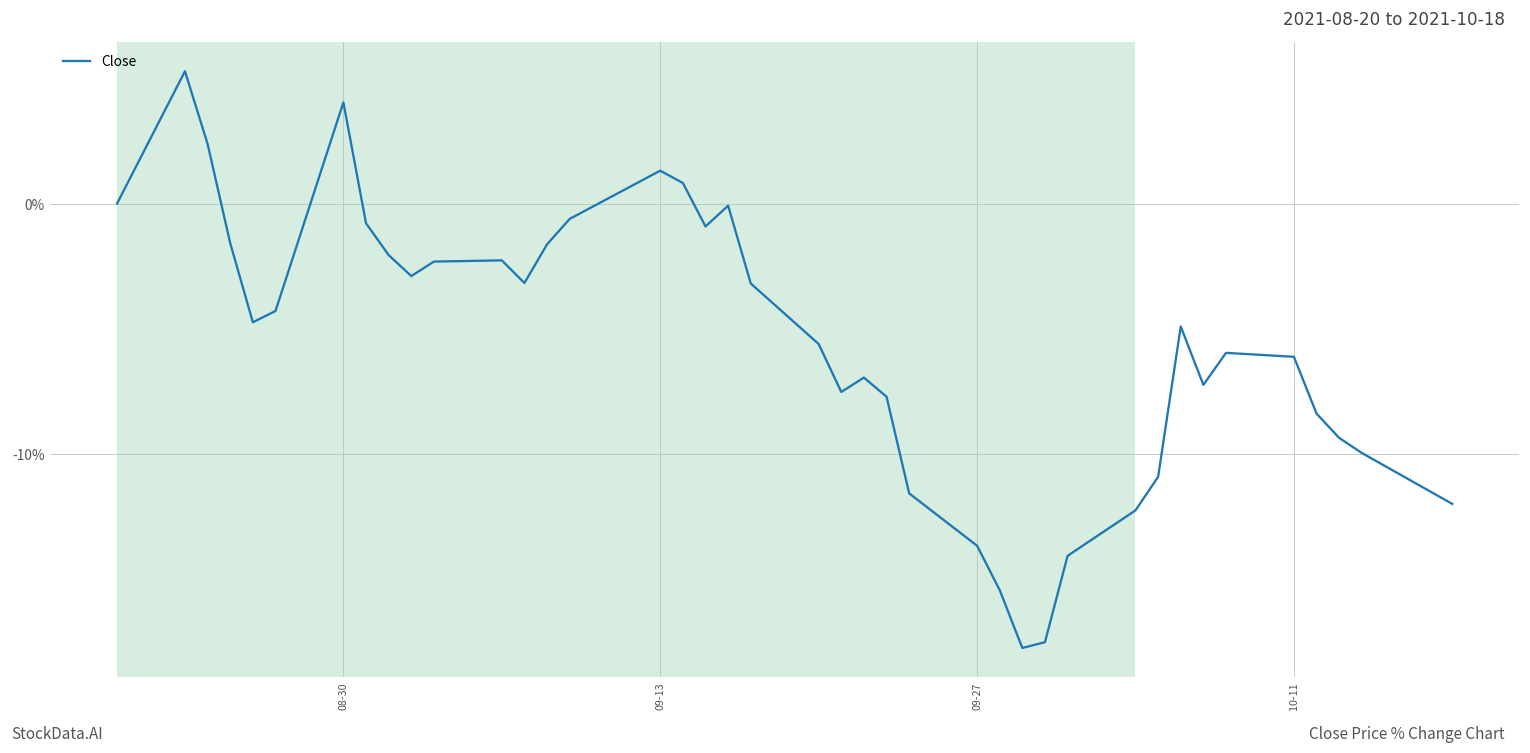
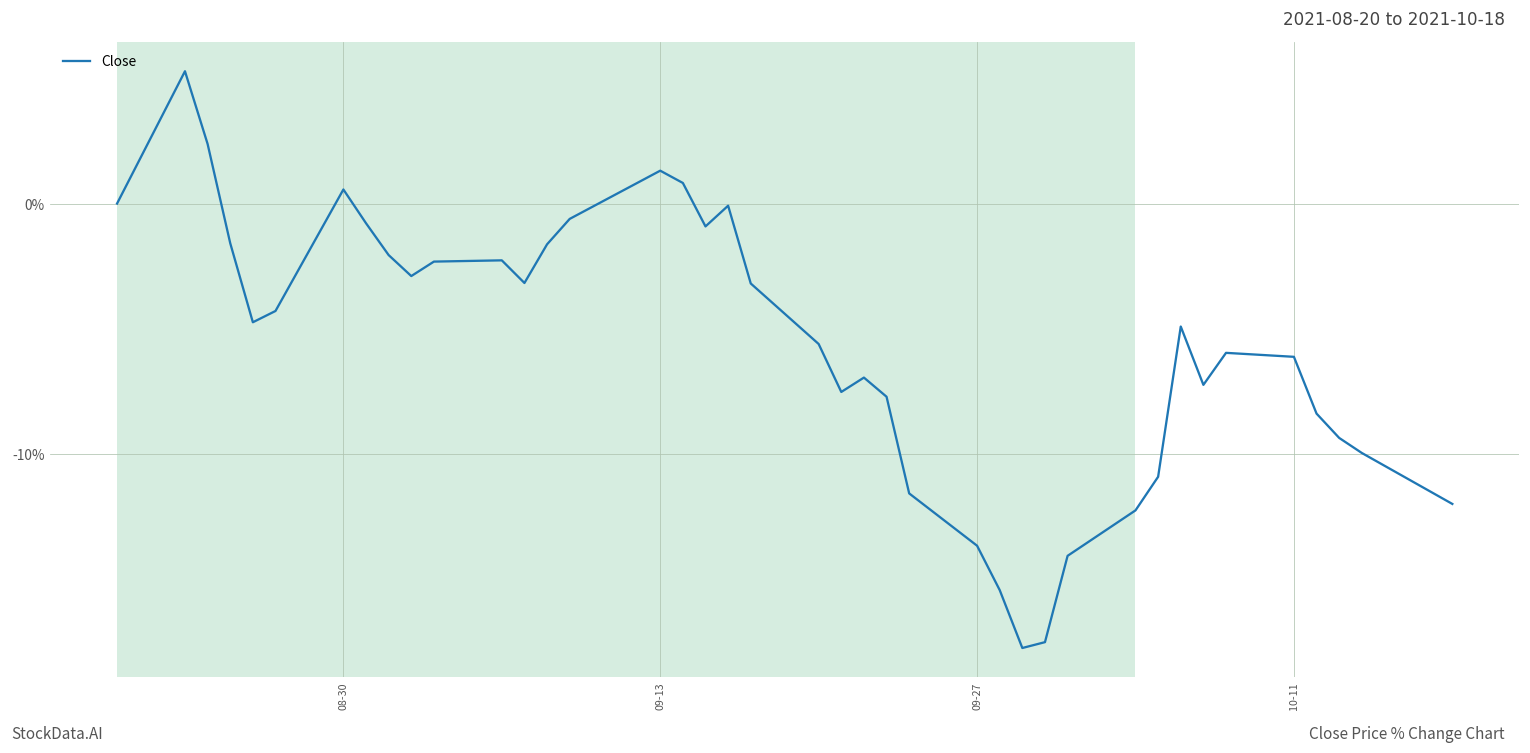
08-30: 4.0% -> 0.6%
